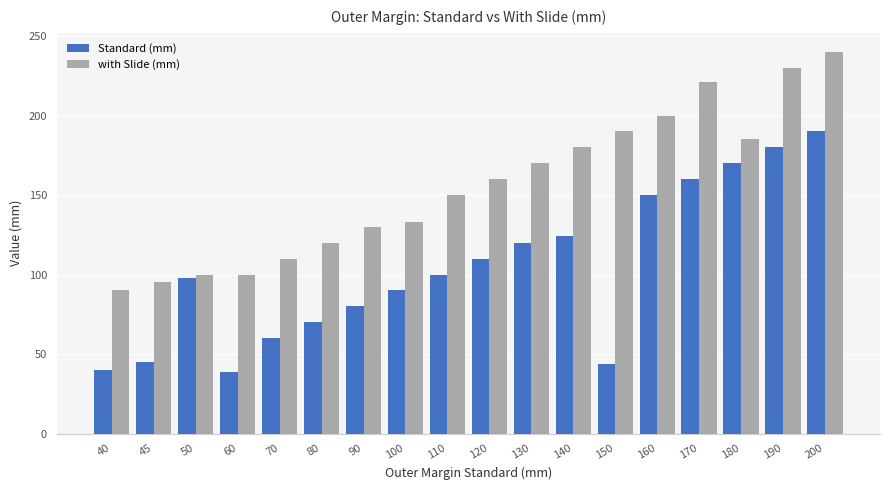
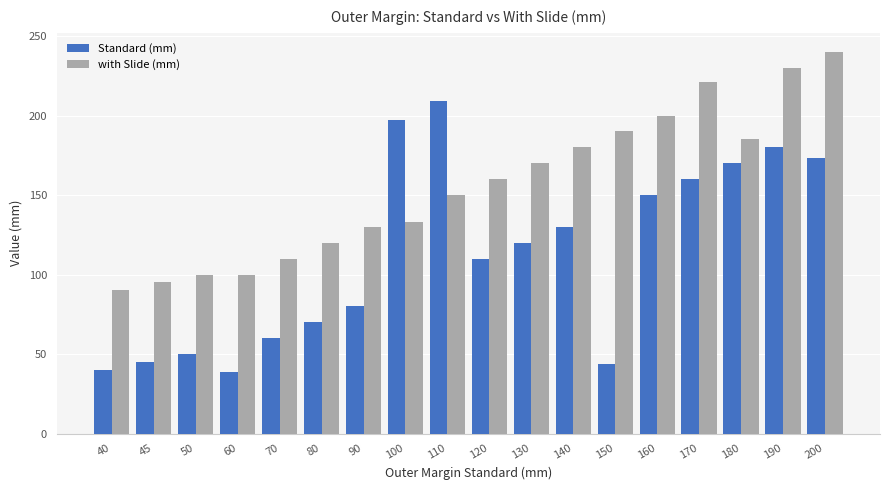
Standard (mm), 50: 98 -> 50
Standard (mm), 100: 90 -> 197
Standard (mm), 110: 100 -> 209
Standard (mm), 140: 124 -> 130
Standard (mm), 200: 190 -> 173
